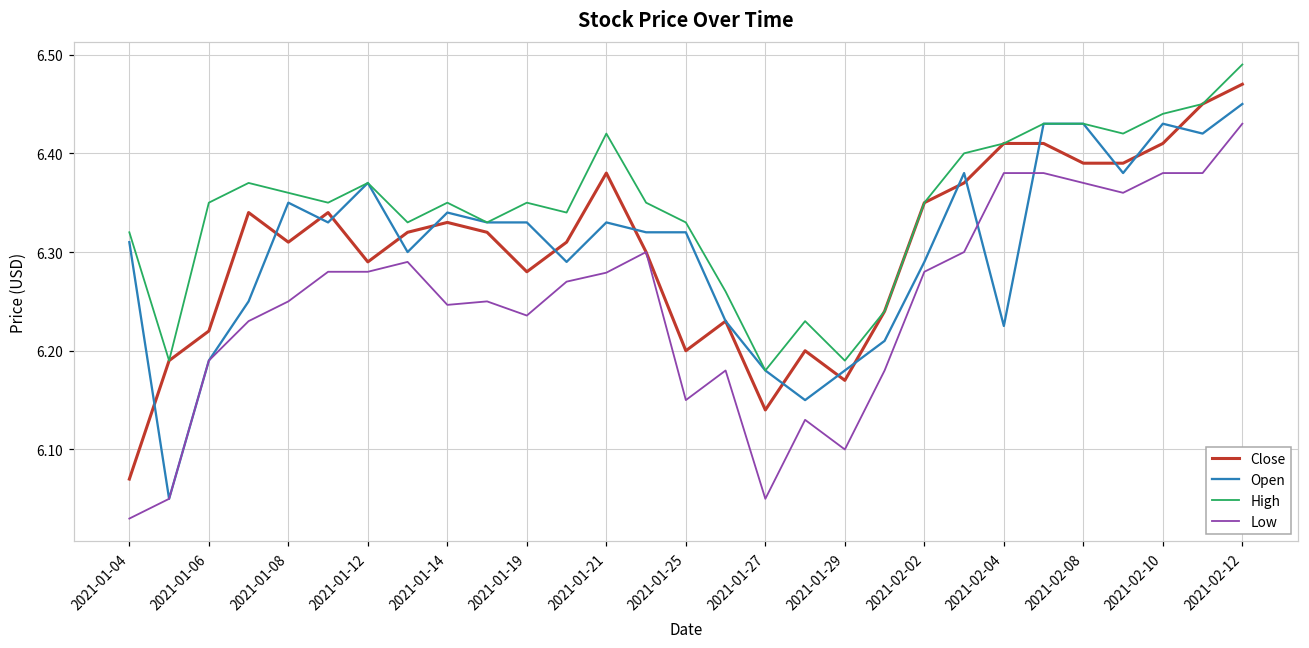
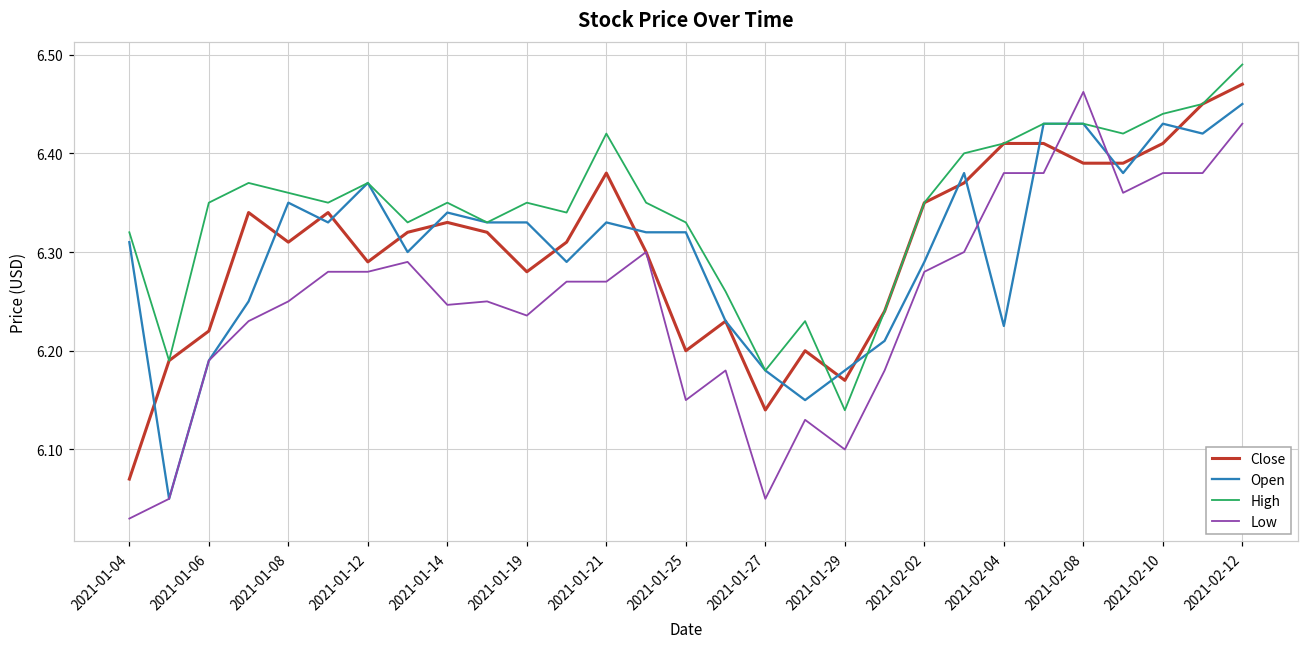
Low, 2021-01-21: 6.28 -> 6.27
High, 2021-01-29: 6.19 -> 6.14
Low, 2021-02-08: 6.37 -> 6.46
